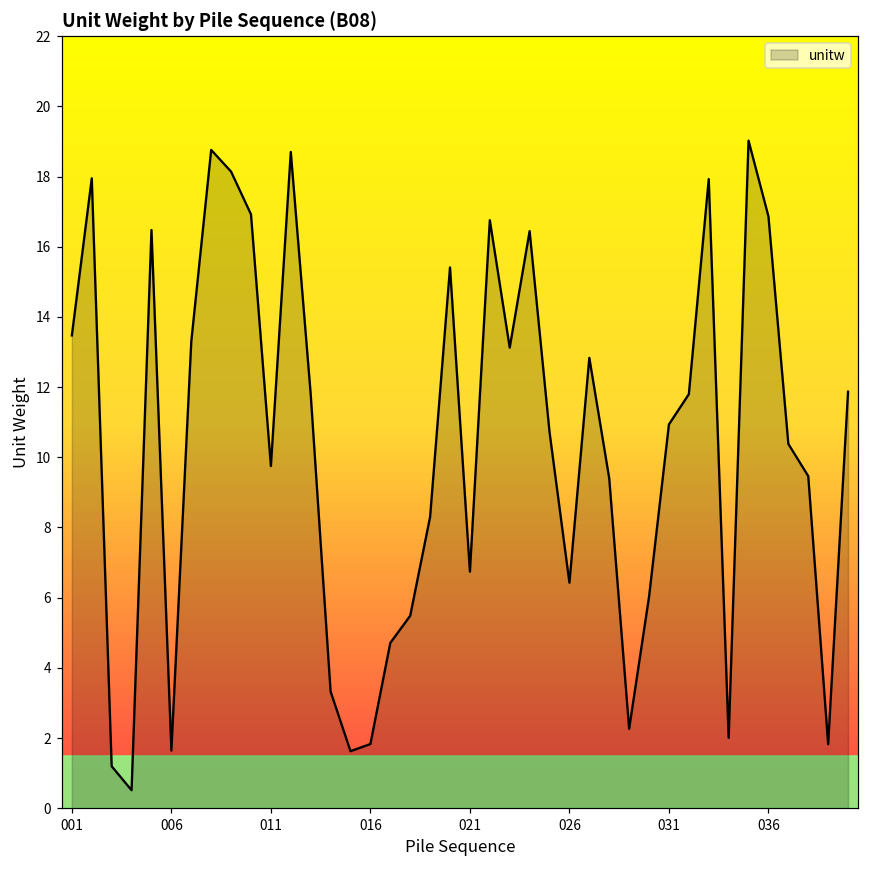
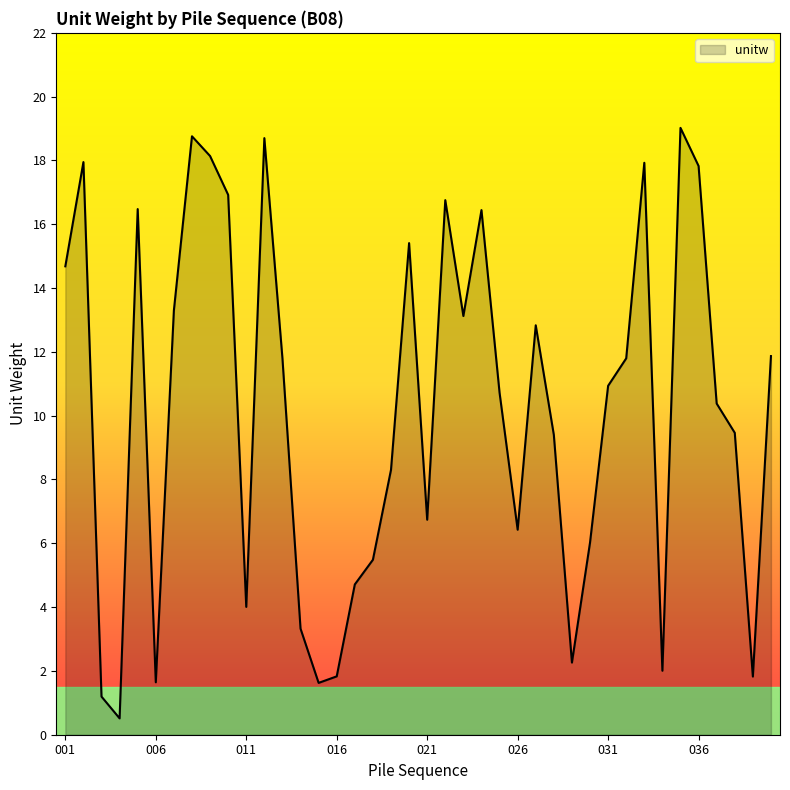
001: 13.5 -> 14.7
011: 9.7 -> 4.0
036: 16.9 -> 17.8
